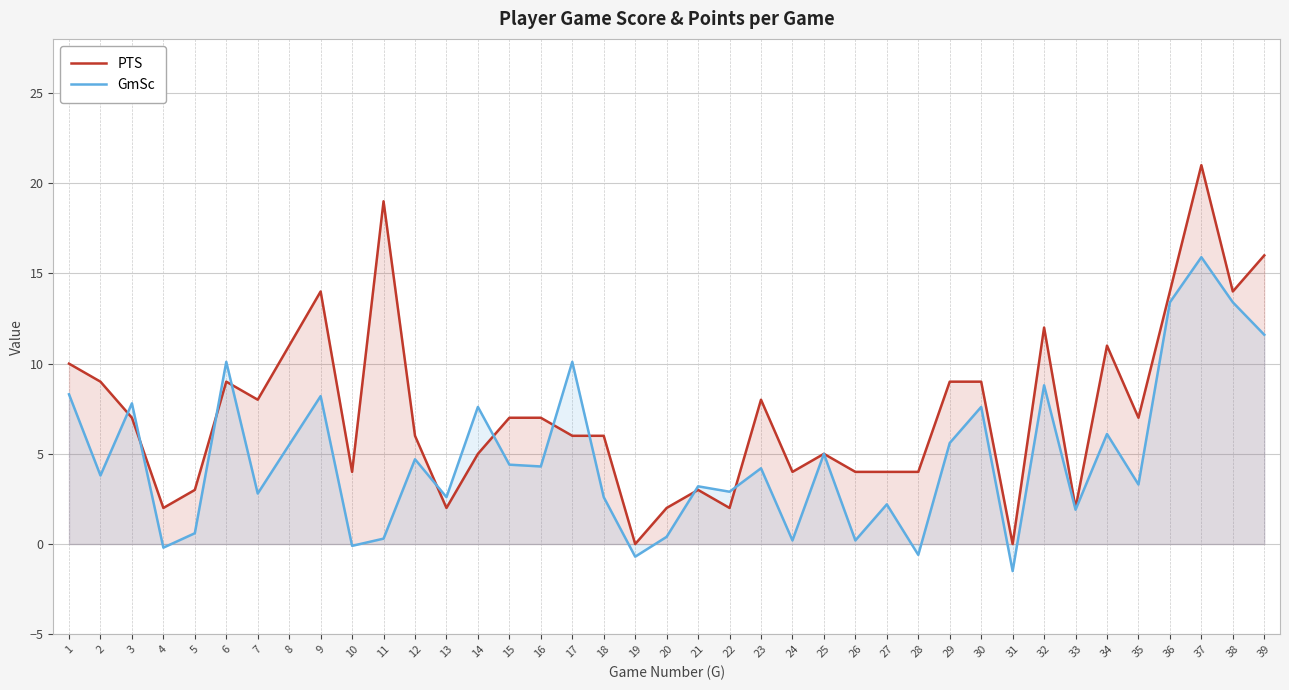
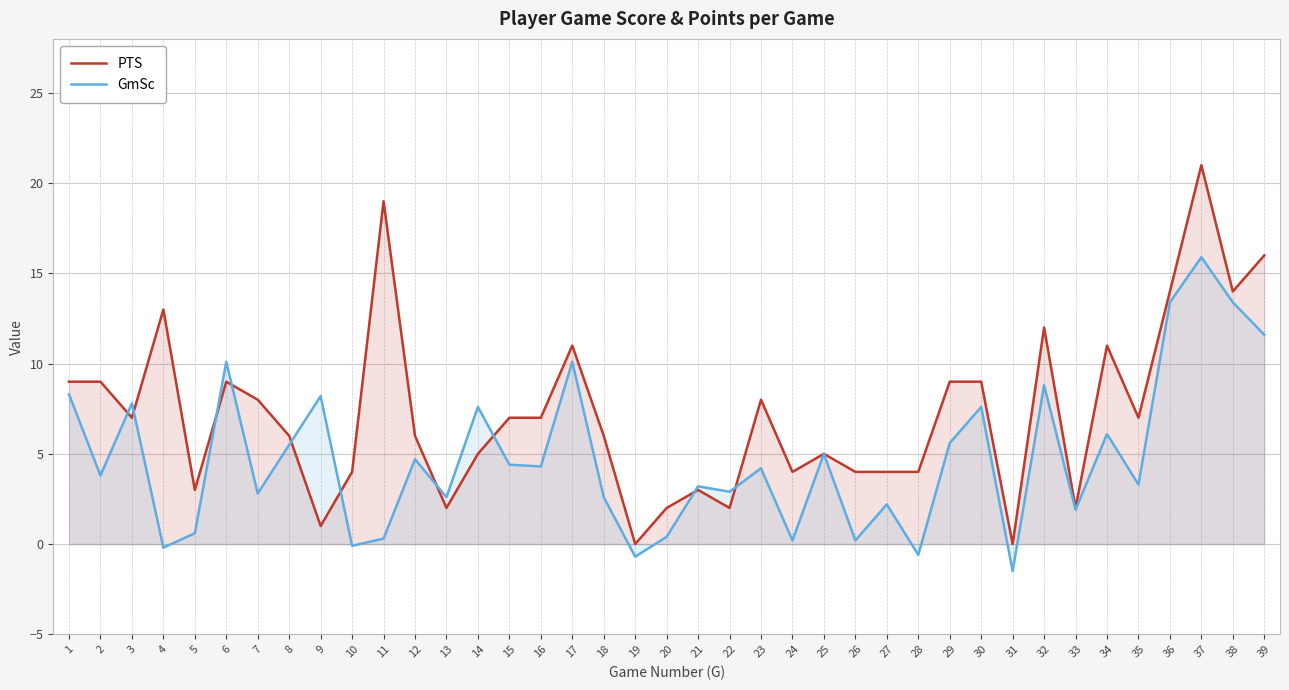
PTS, 1: 10 -> 9
PTS, 4: 2 -> 13
PTS, 8: 11 -> 6
PTS, 9: 14 -> 1
PTS, 17: 6 -> 11
